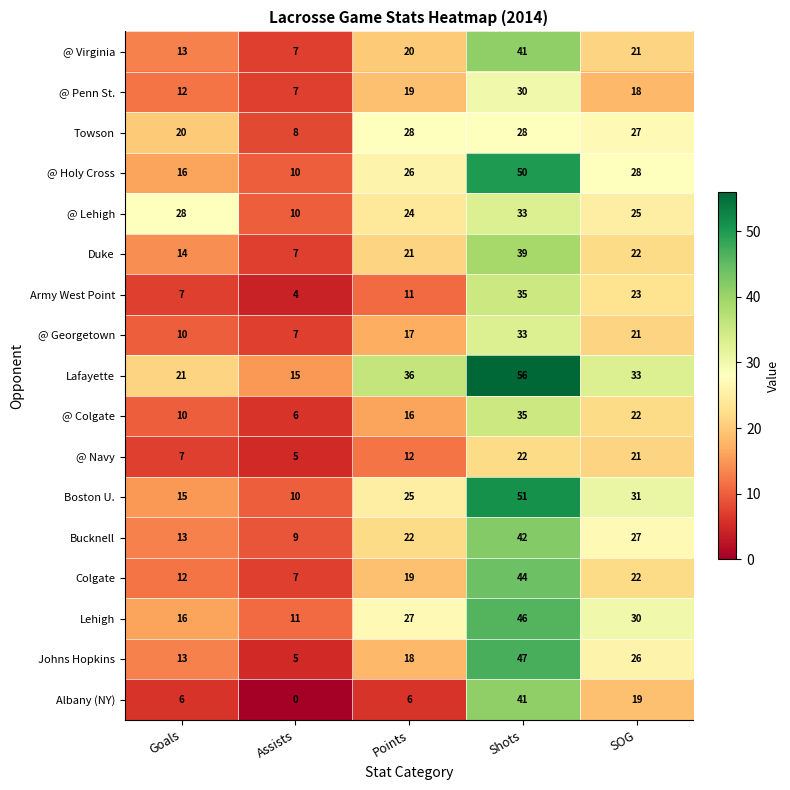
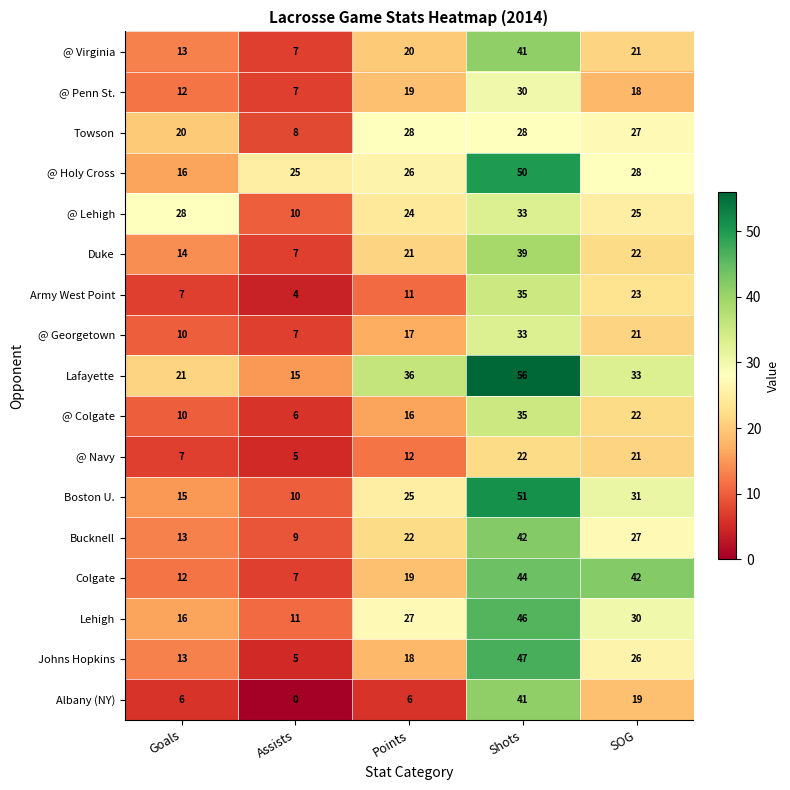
@ Holy Cross, Assists: 10 -> 25
Colgate, SOG: 22 -> 42
